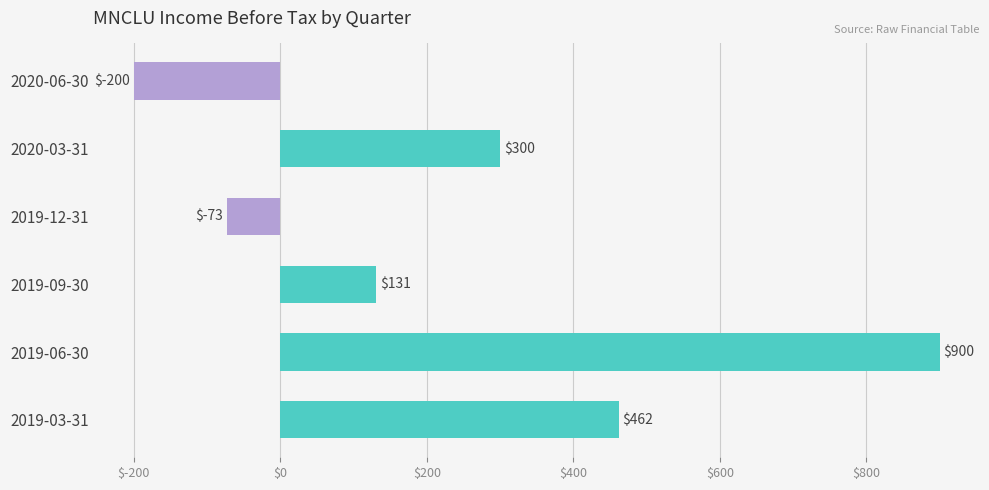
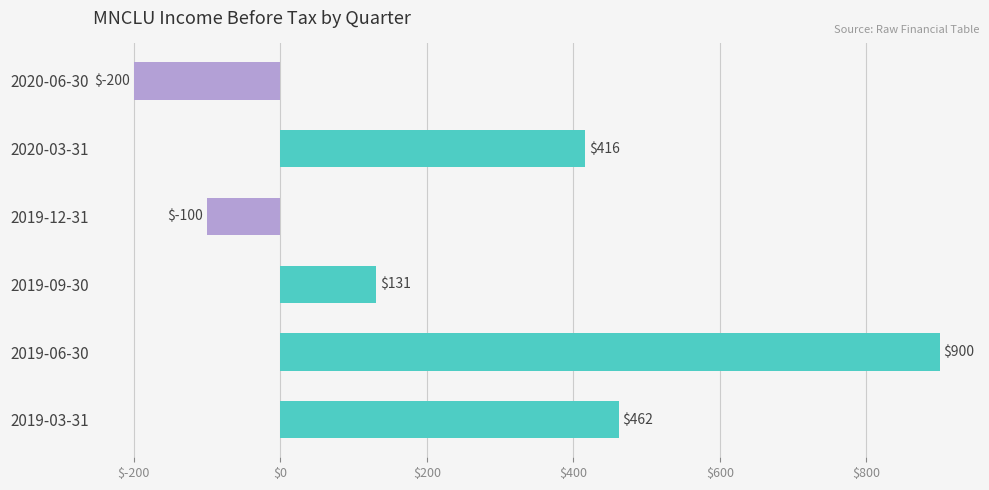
2020-03-31: $300 -> $416
2019-12-31: $-73 -> $-100
